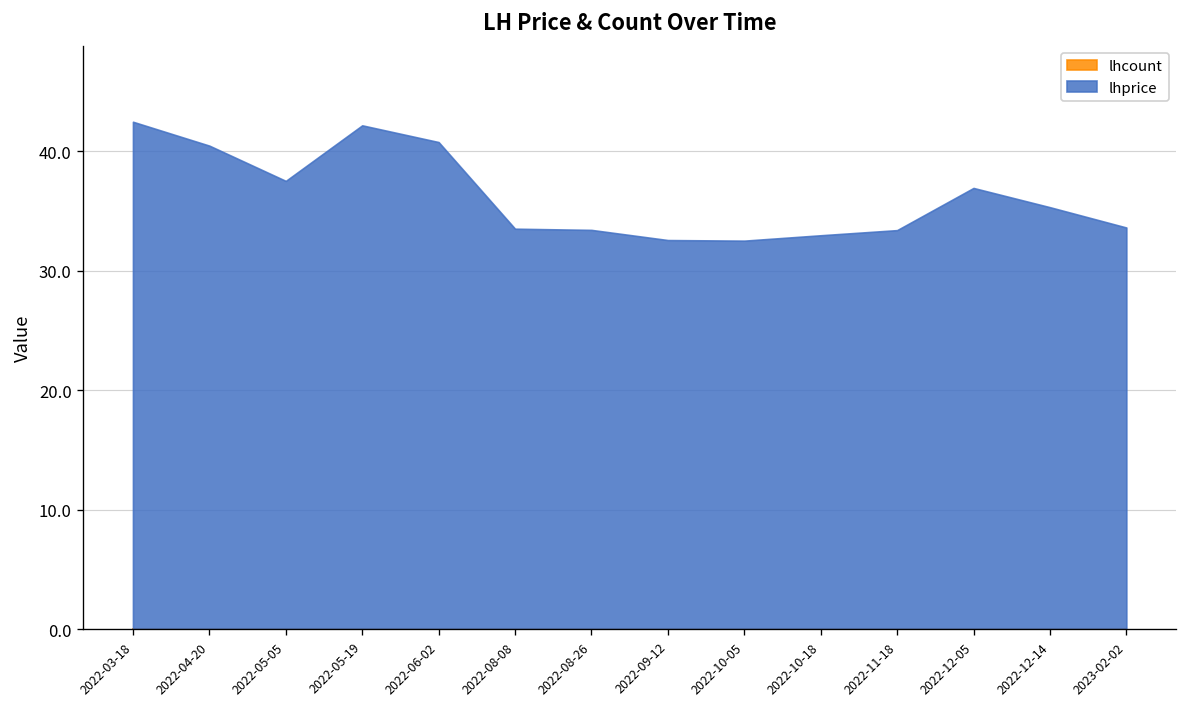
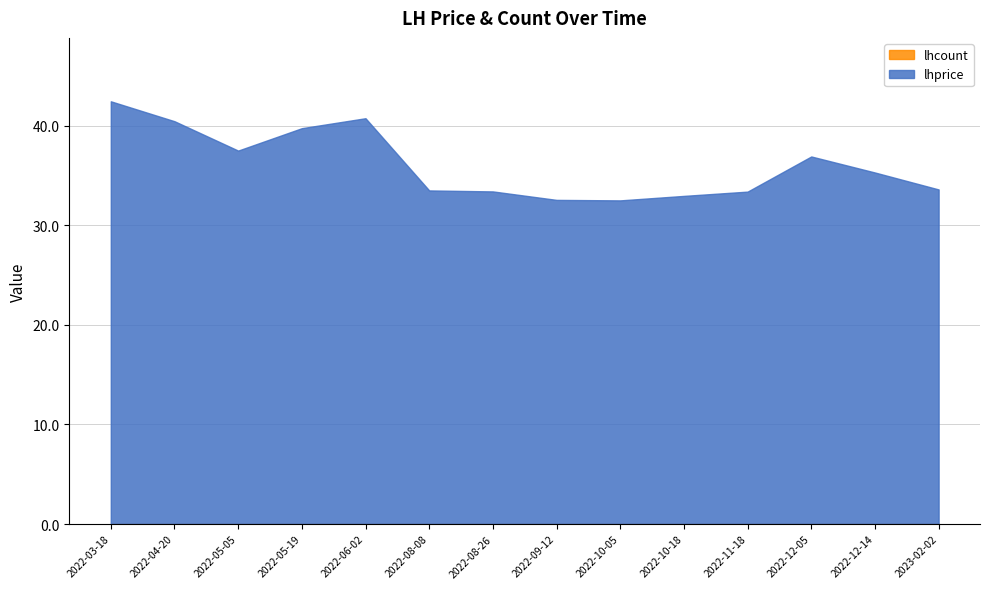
lhprice, 2022-05-19: 42 -> 40
